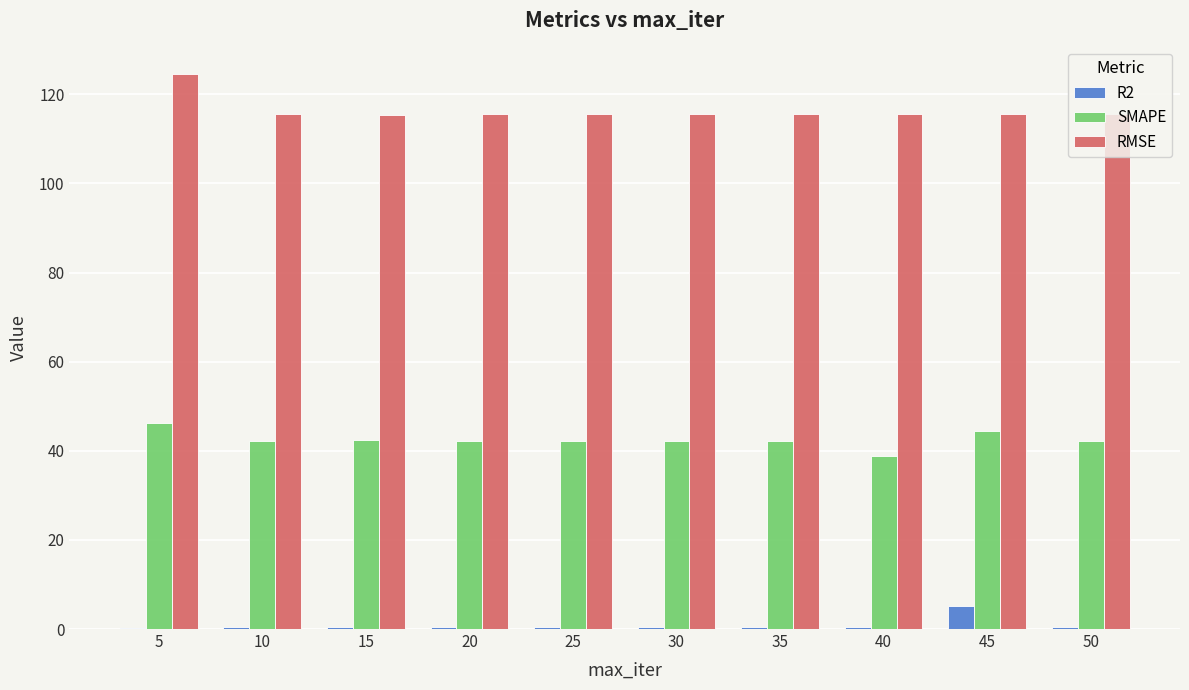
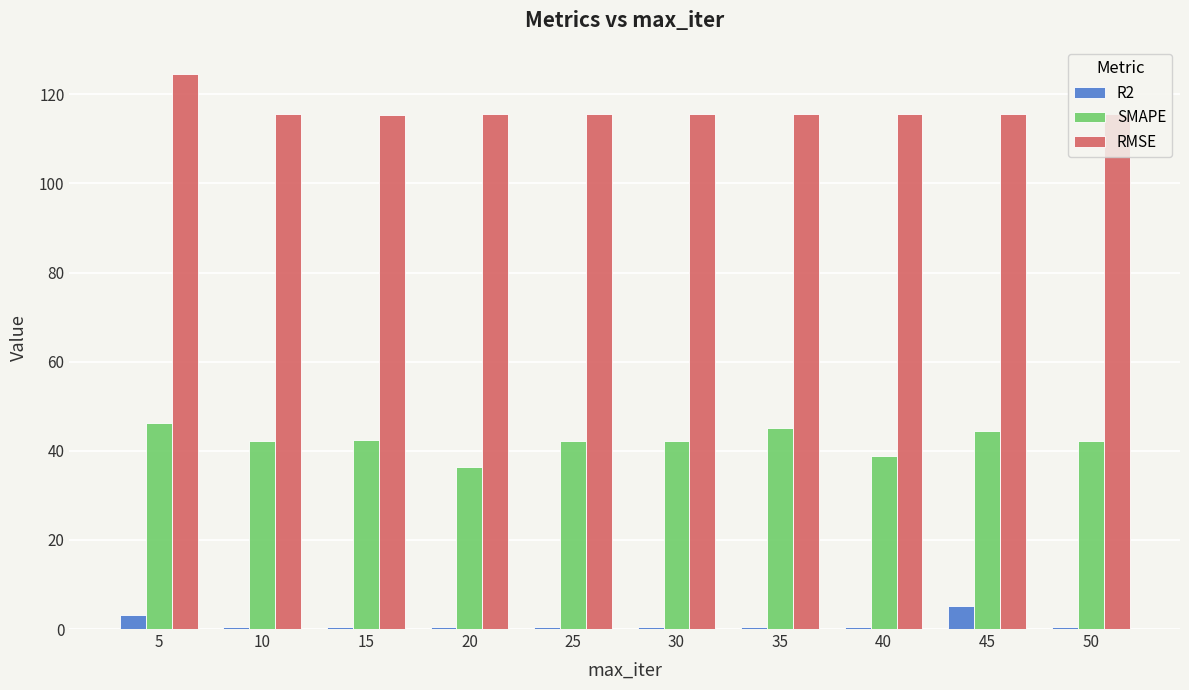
R2, 5: 0 -> 3
SMAPE, 20: 42 -> 36
SMAPE, 35: 42 -> 45
